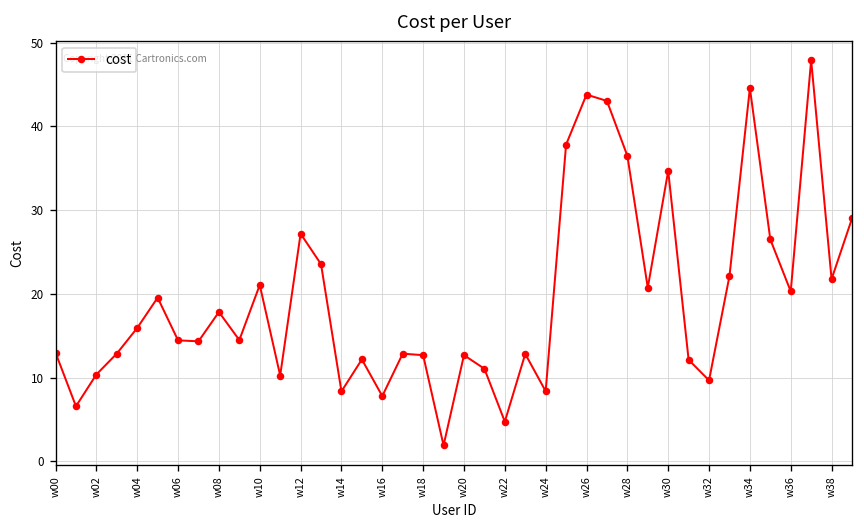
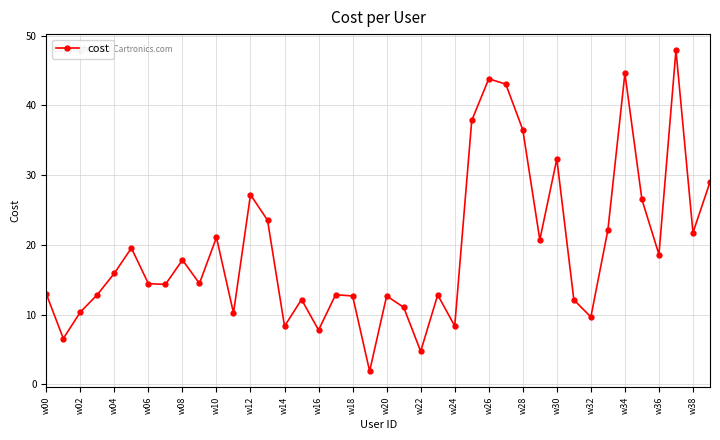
w30: 35 -> 32
w36: 20 -> 19
